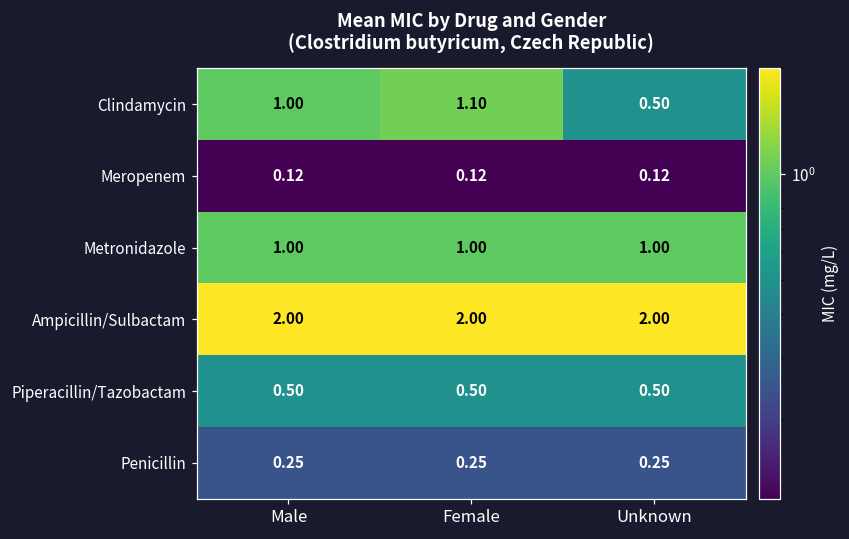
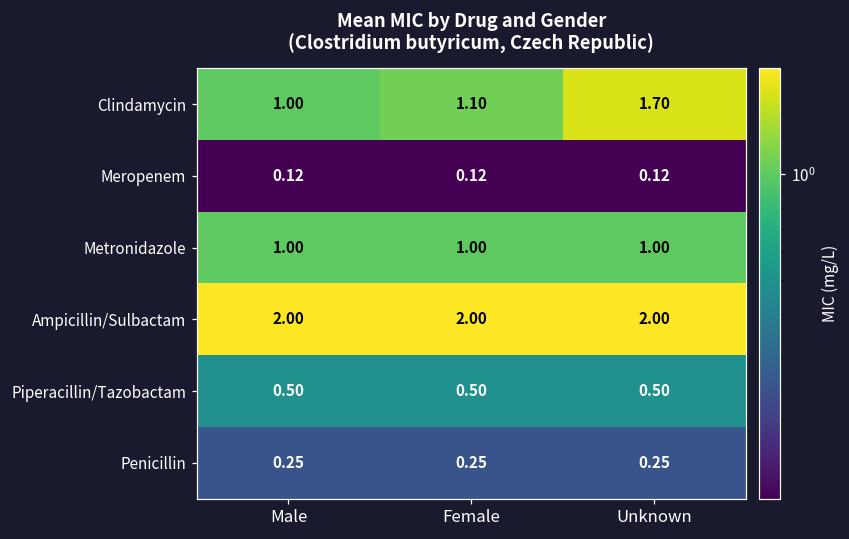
Clindamycin, Unknown: 0.50 -> 1.70
